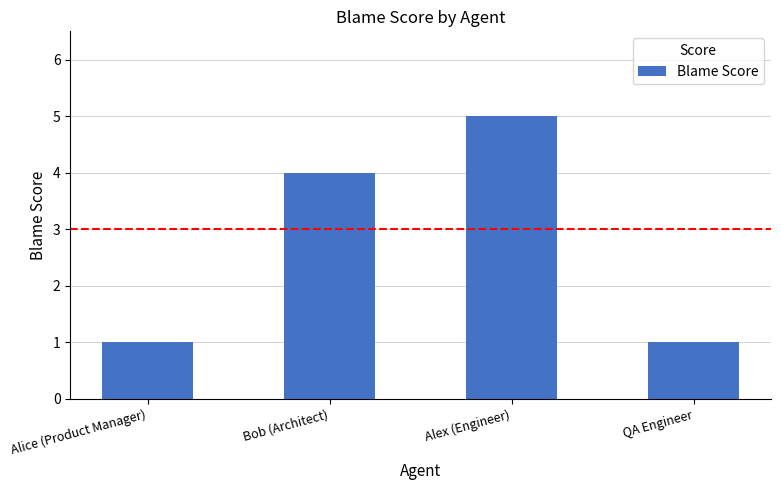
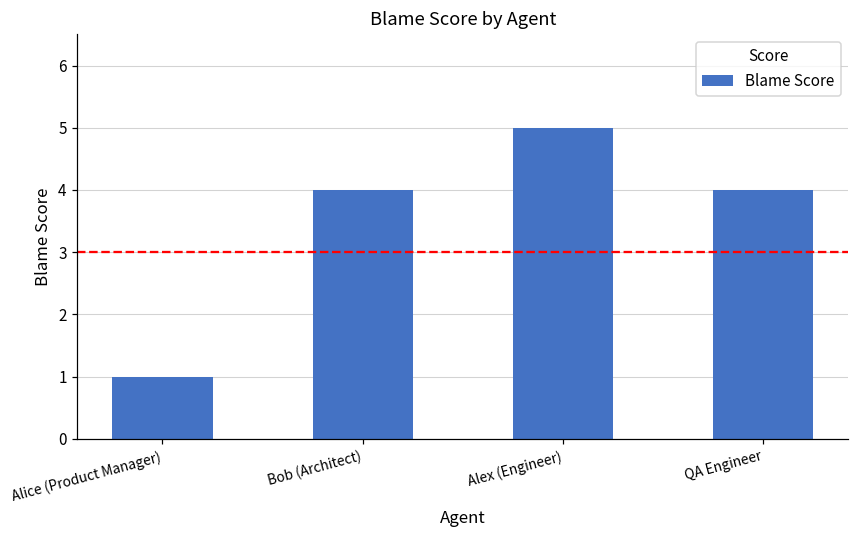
QA Engineer: 1 -> 4
